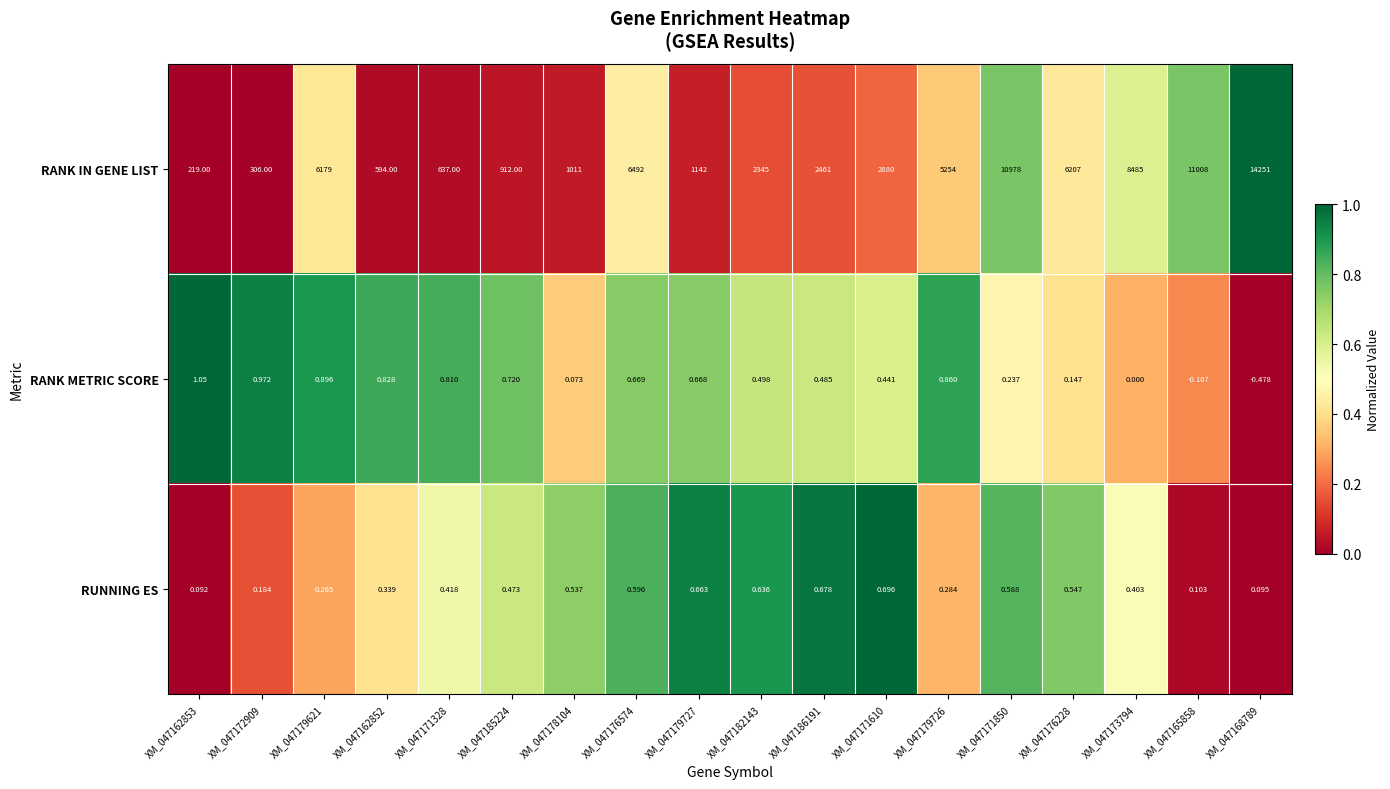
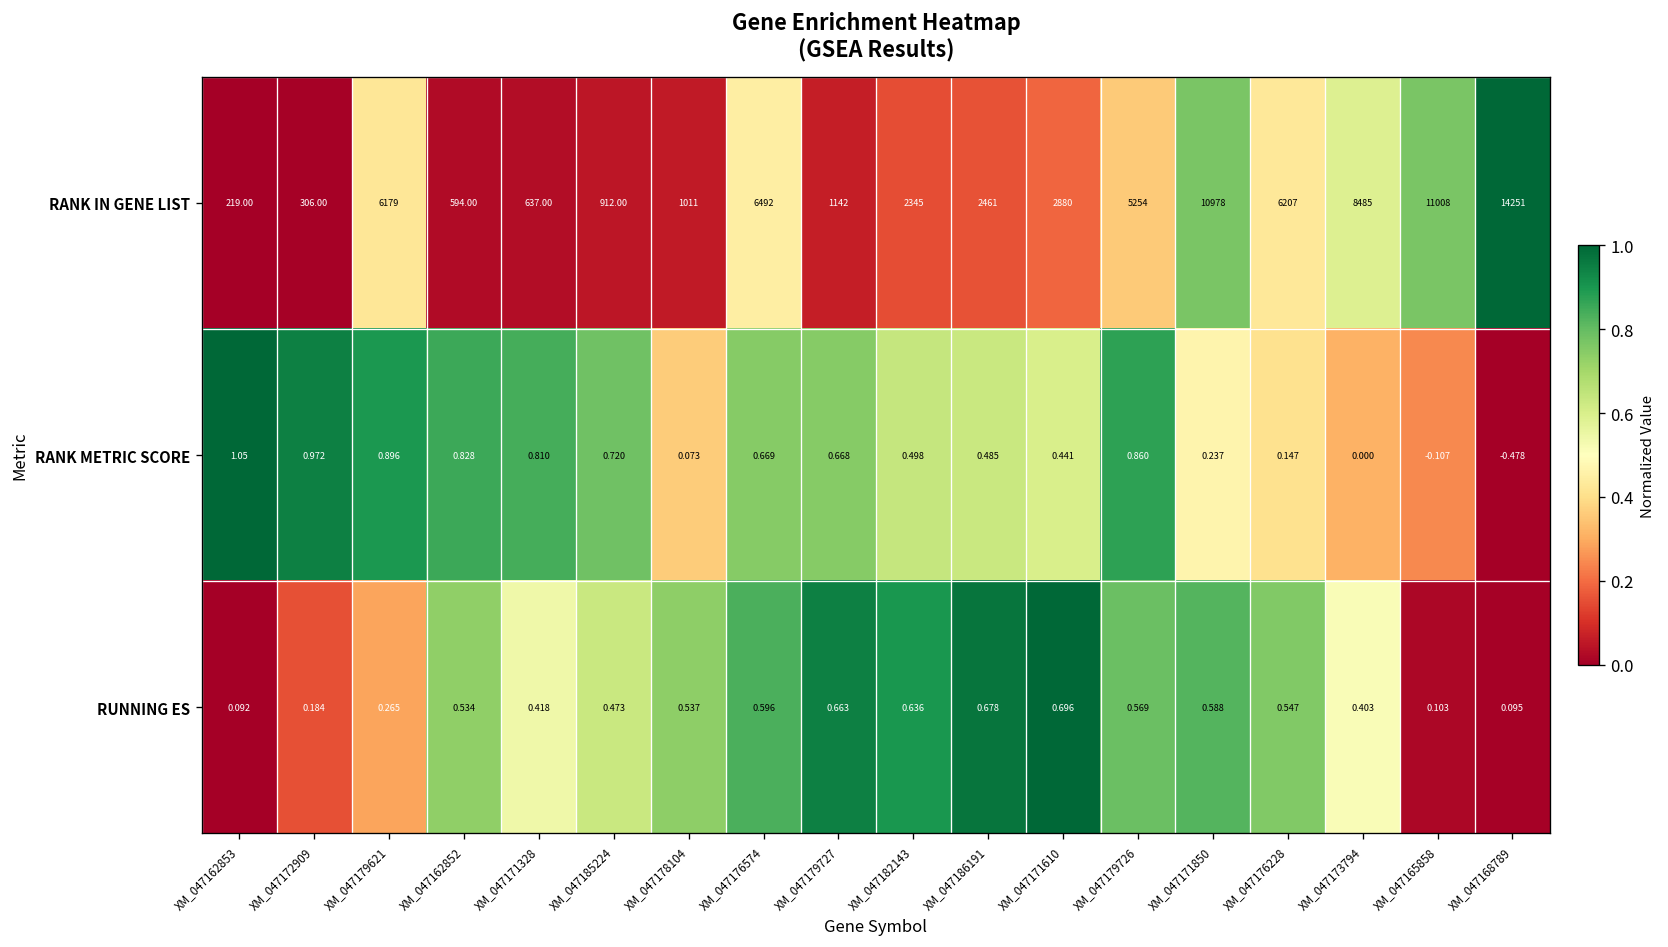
RUNNING ES, XM_047162852: 0.339 -> 0.534
RUNNING ES, XM_047179726: 0.284 -> 0.569
